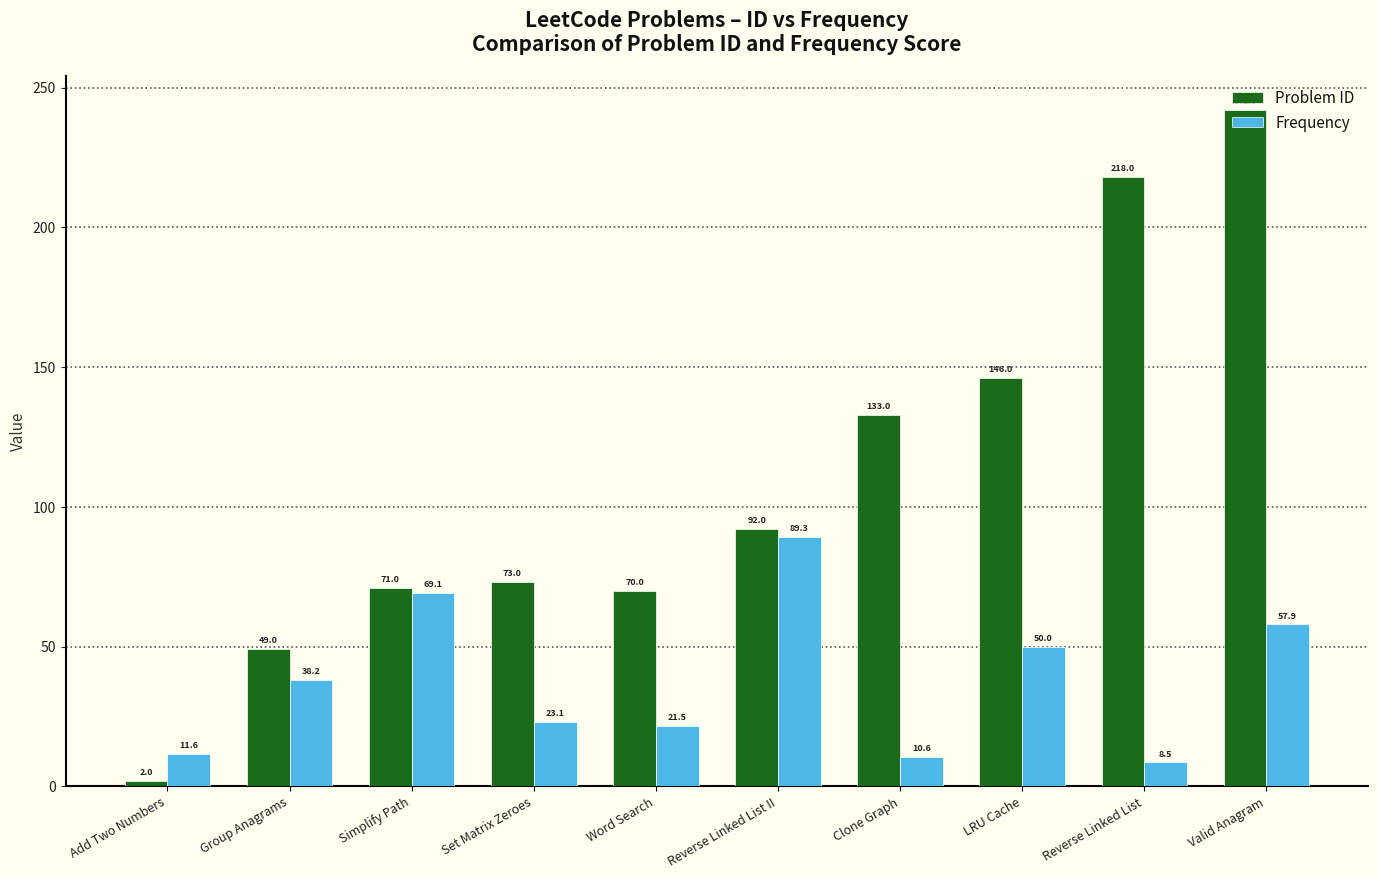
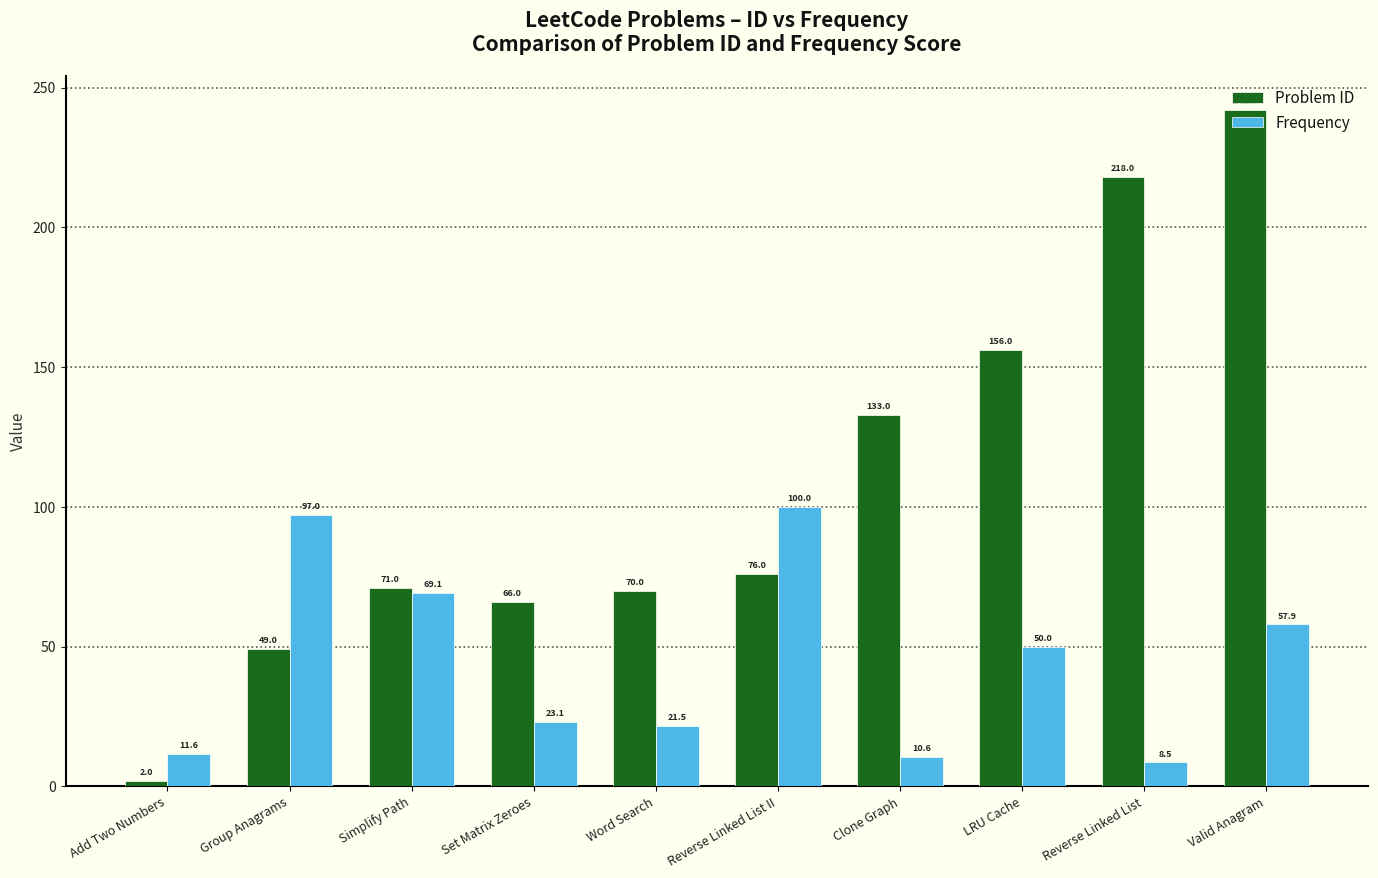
Frequency, Group Anagrams: 38.2 -> 97.0
Problem ID, Set Matrix Zeroes: 73.0 -> 66.0
Problem ID, Reverse Linked List II: 92.0 -> 76.0
Frequency, Reverse Linked List II: 89.3 -> 100.0
Problem ID, LRU Cache: 146.0 -> 156.0
